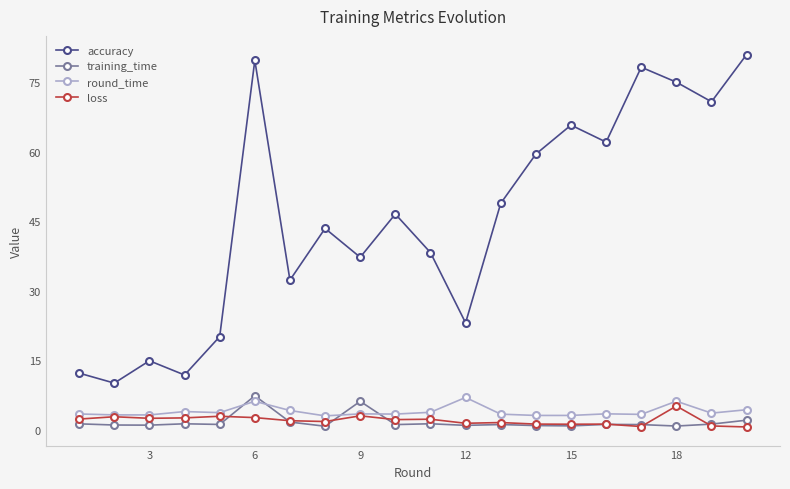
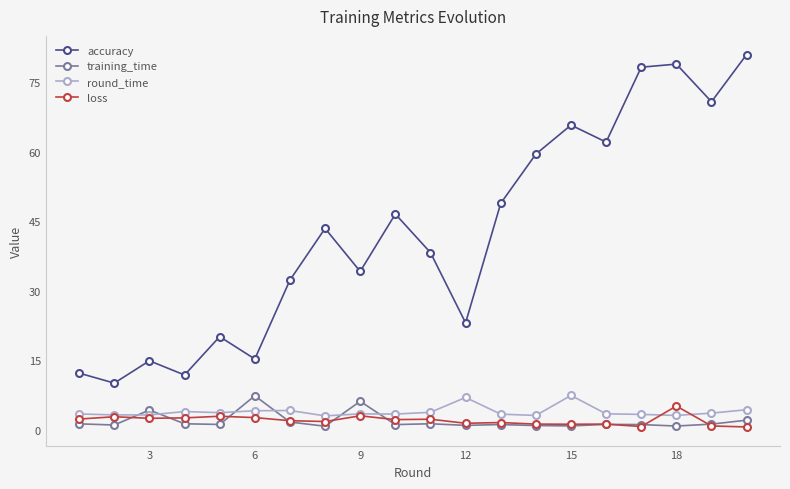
training_time, 3: 1 -> 4
accuracy, 6: 80 -> 15
round_time, 6: 6 -> 4
accuracy, 9: 37 -> 34
round_time, 15: 3 -> 7
accuracy, 18: 75 -> 79
round_time, 18: 6 -> 3
